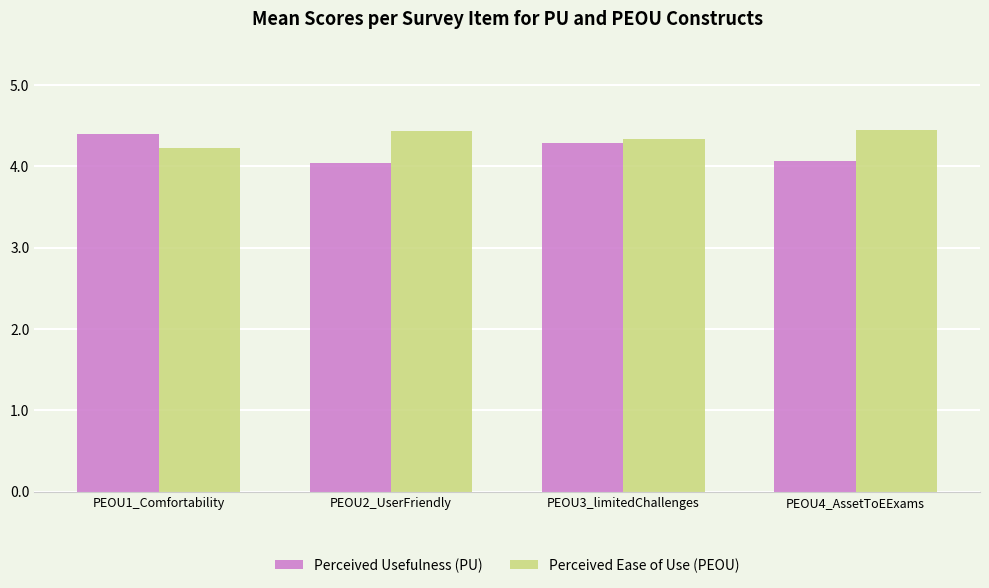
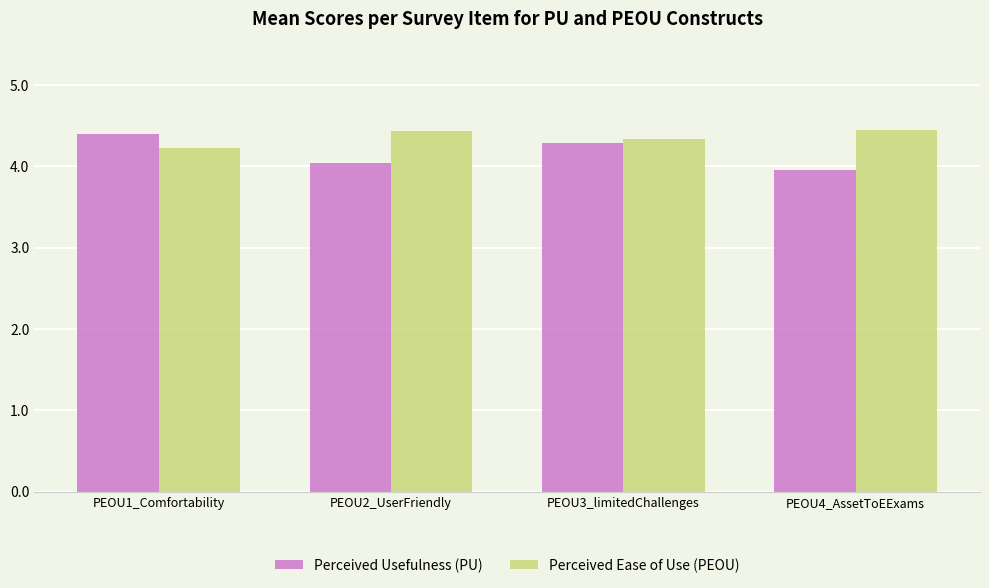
Perceived Usefulness (PU), PEOU4_AssetToEExams: 4.1 -> 4.0
